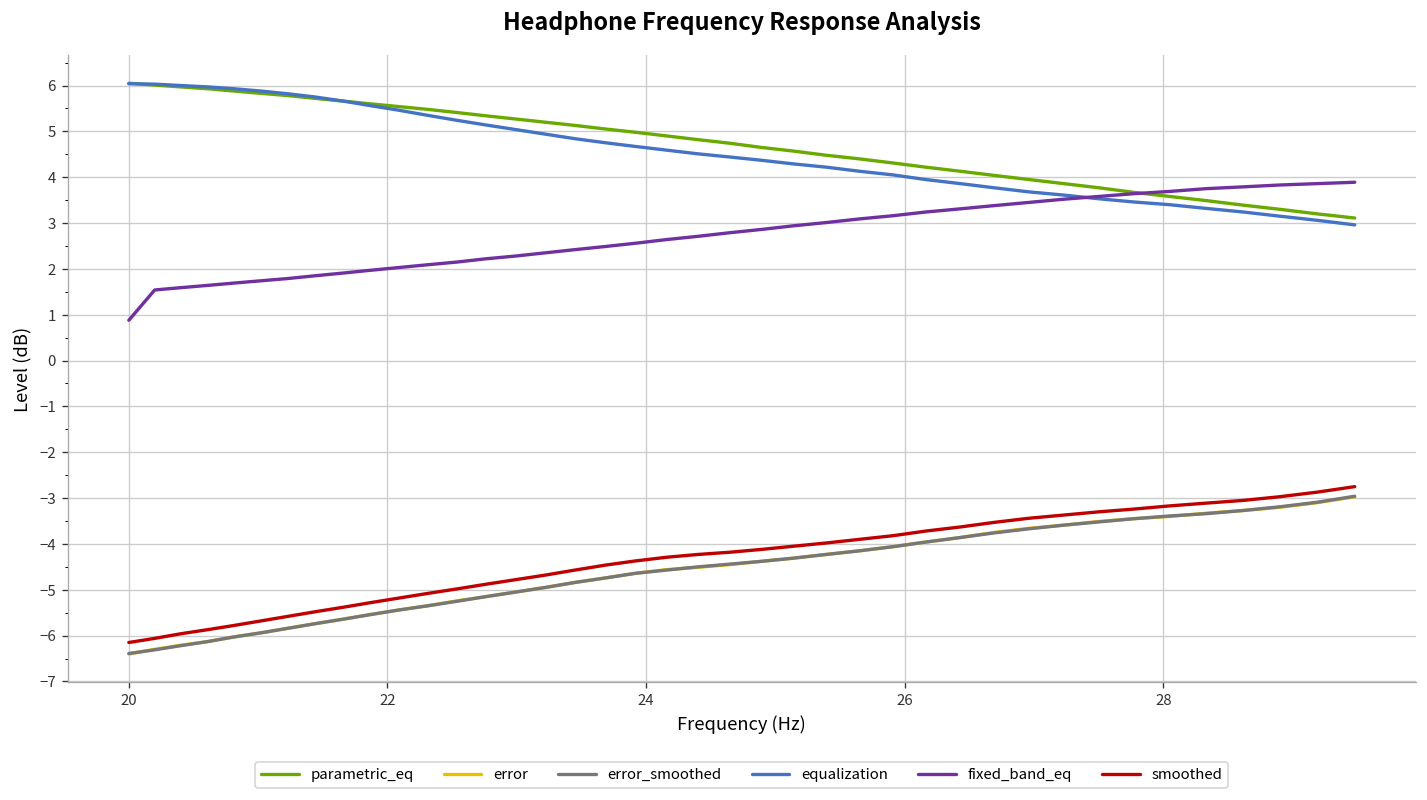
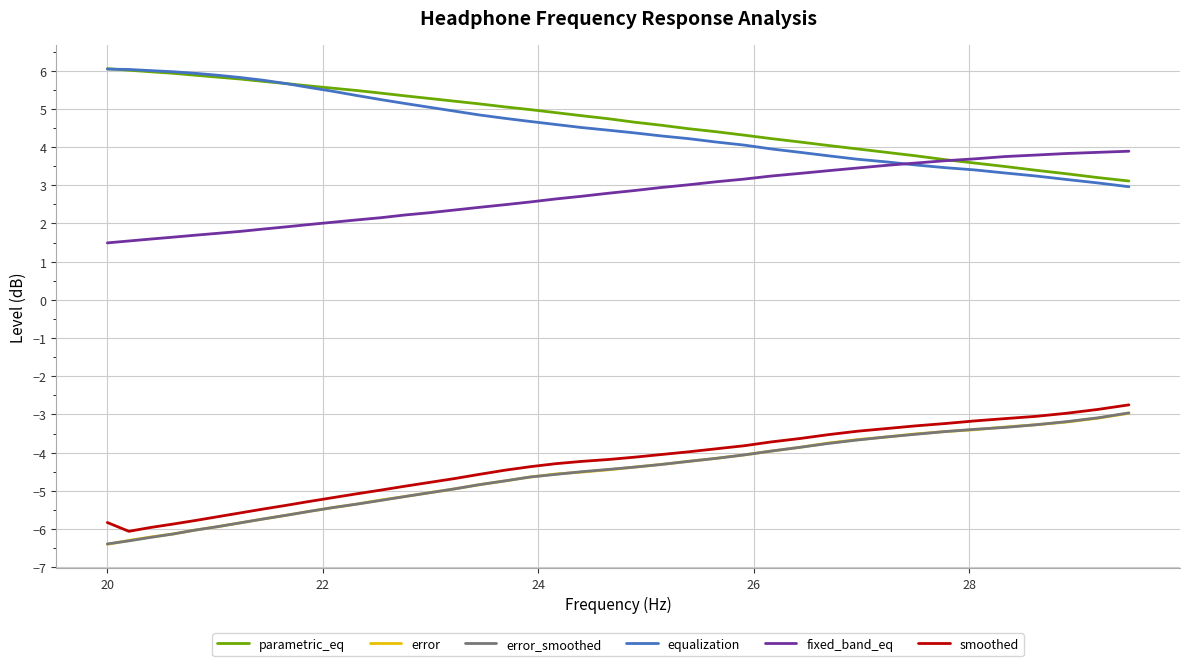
fixed_band_eq, 20: 0.9 -> 1.5
smoothed, 20: -6.2 -> -5.8
